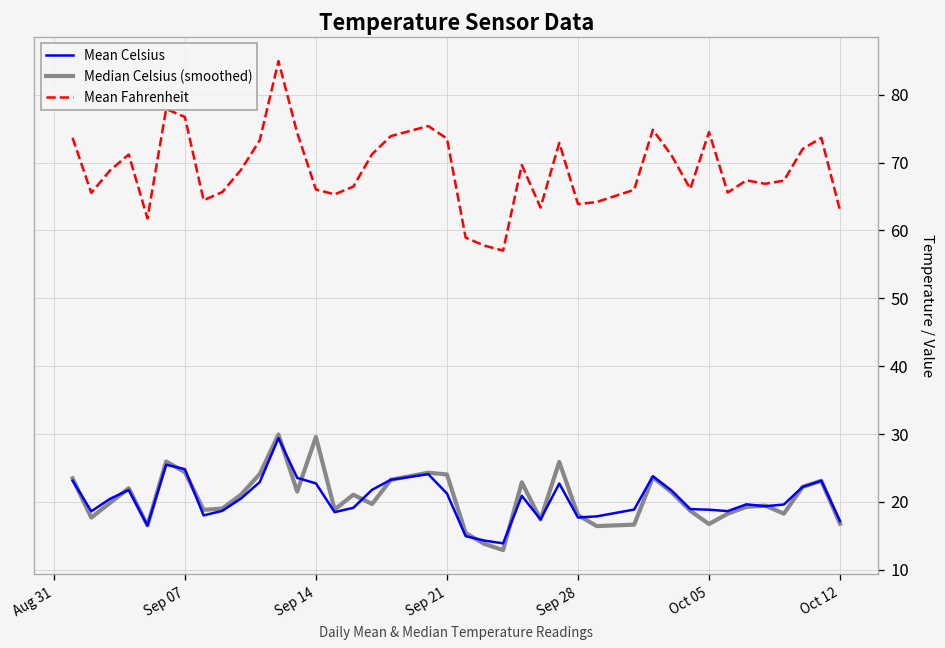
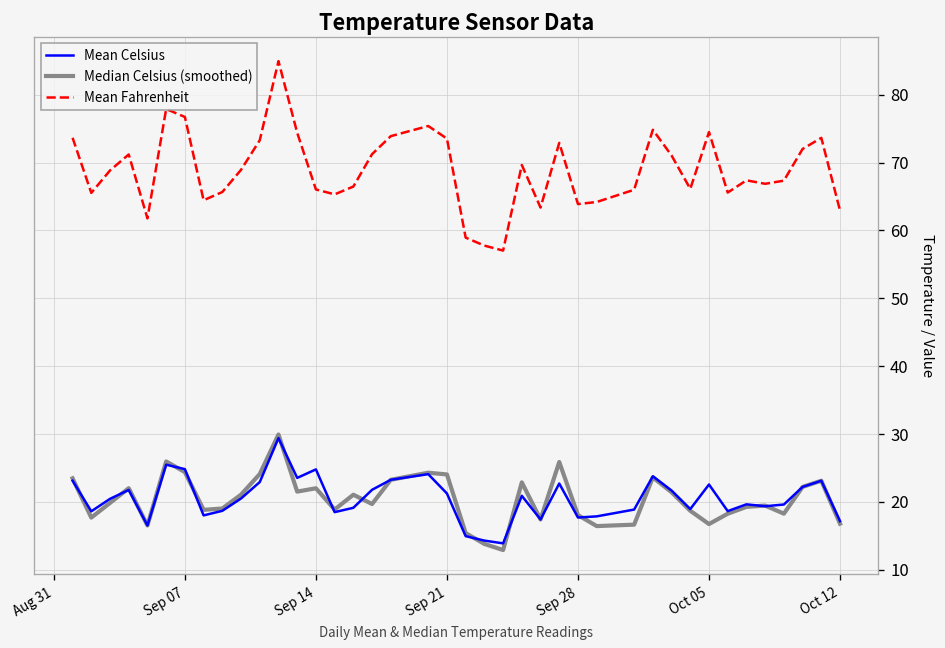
Mean Celsius, Sep 14: 23 -> 25
Median Celsius (smoothed), Sep 14: 30 -> 22
Mean Celsius, Oct 05: 19 -> 23
